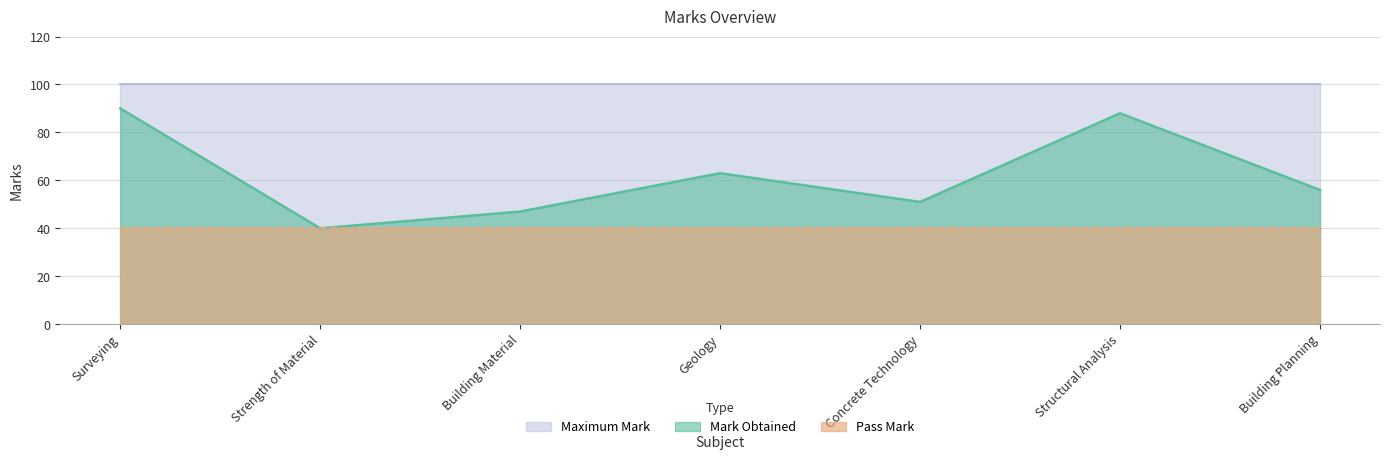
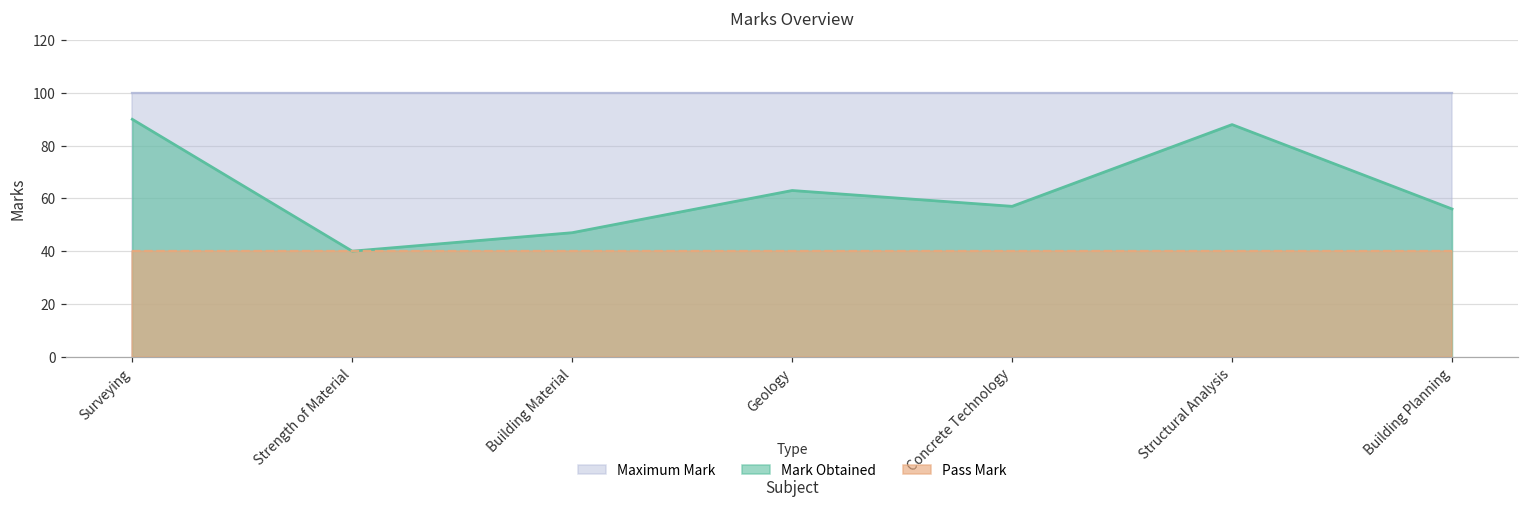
Mark Obtained, Concrete Technology: 51 -> 57
